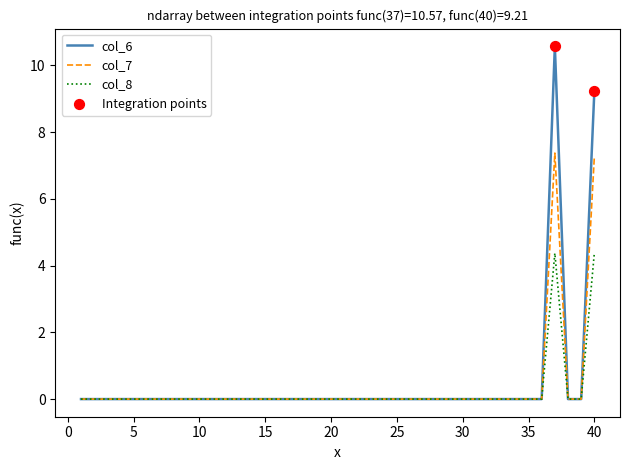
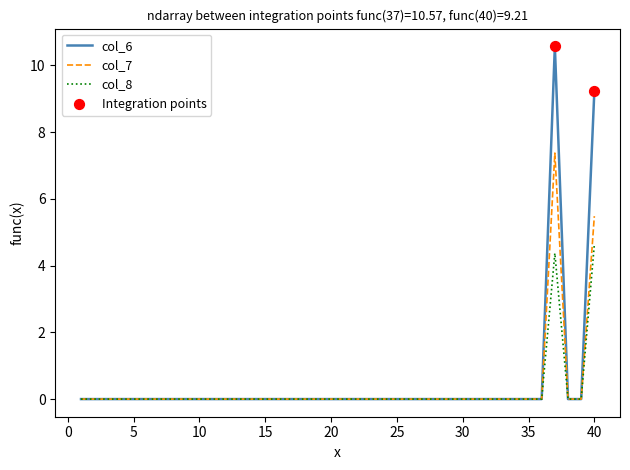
col_7, 40: 7.3 -> 5.5
col_8, 40: 4.4 -> 4.6
